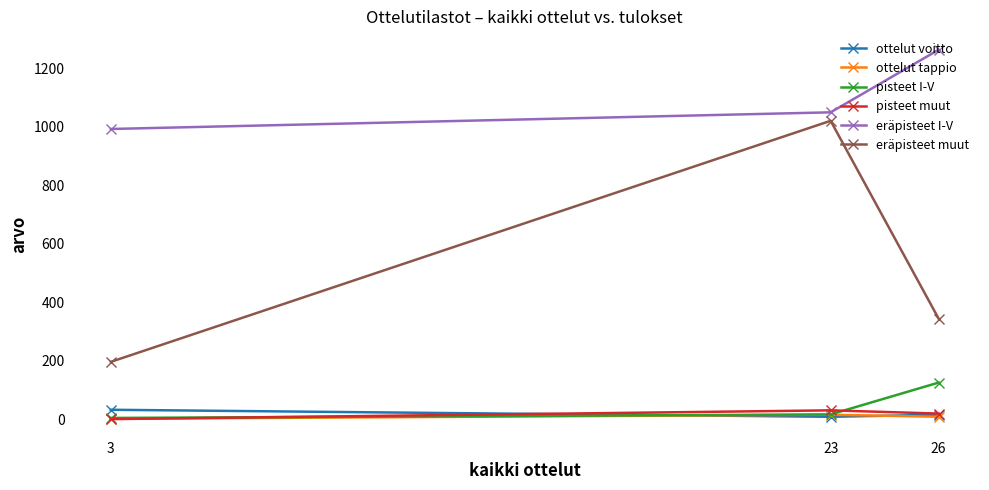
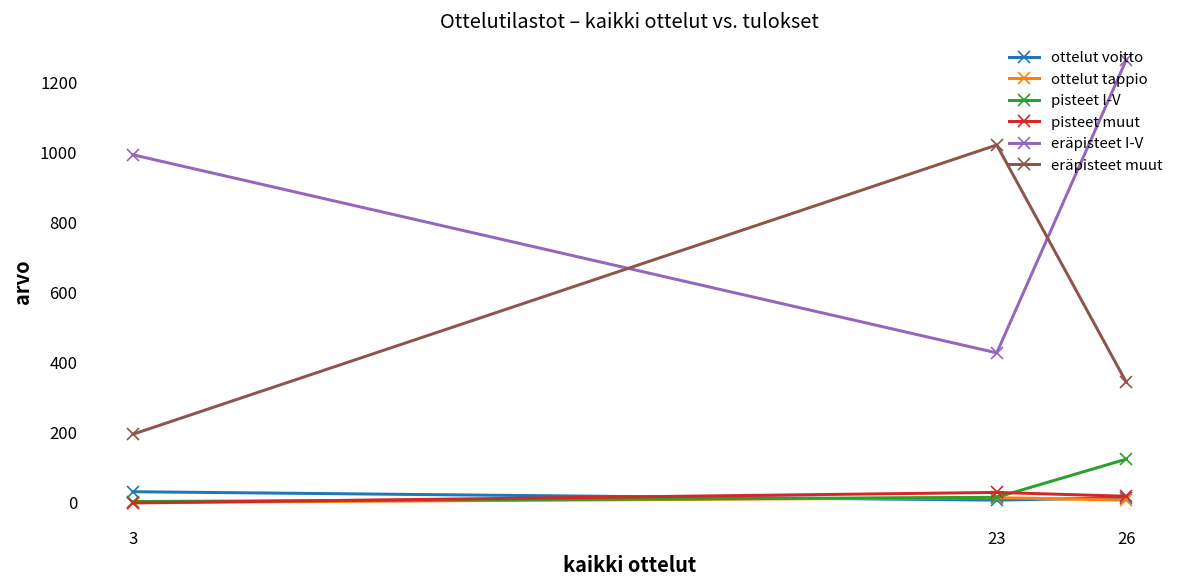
eräpisteet I-V, 23: 1050 -> 430
